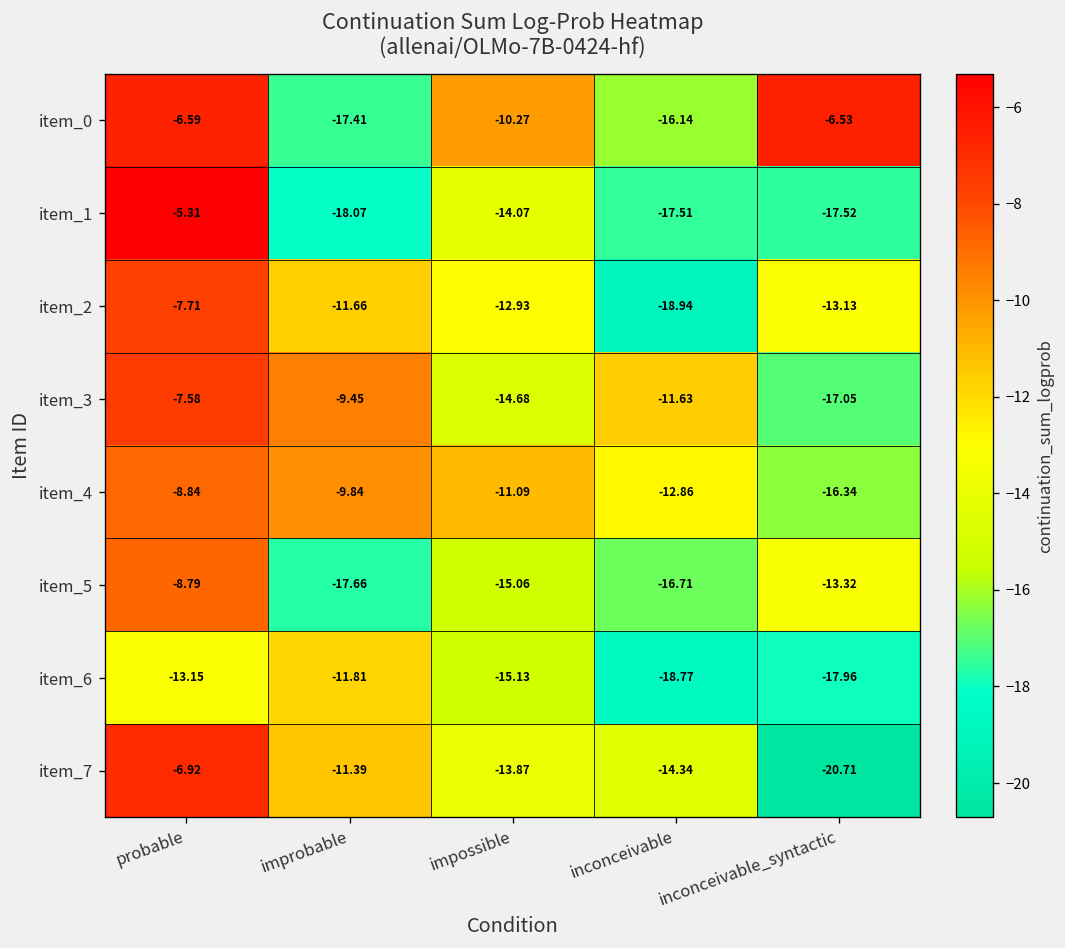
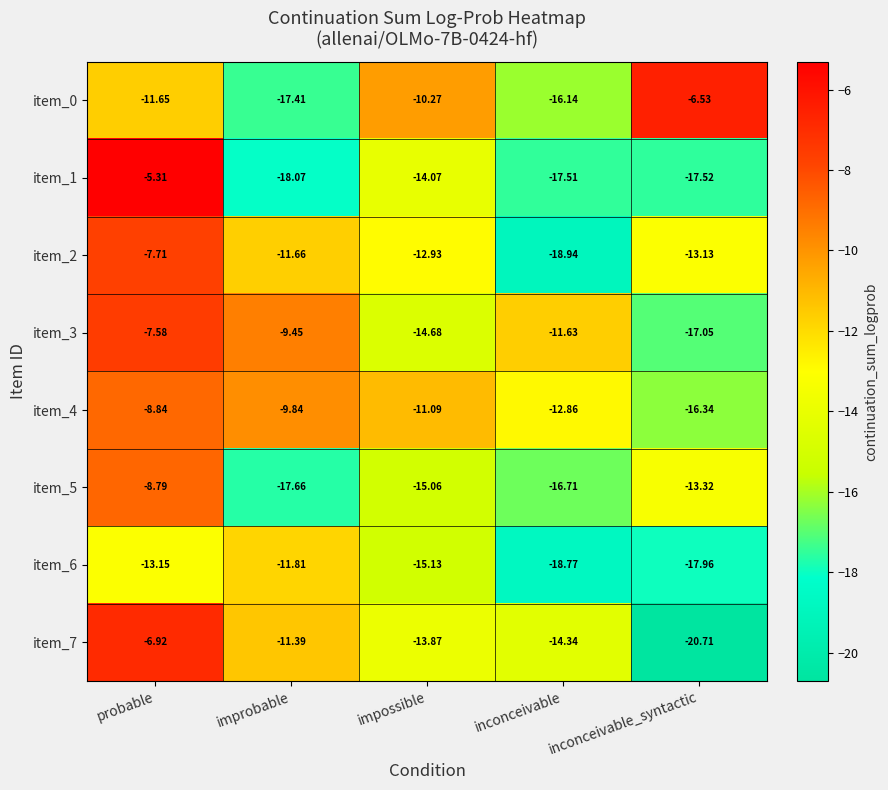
item_0, probable: -6.59 -> -11.65
